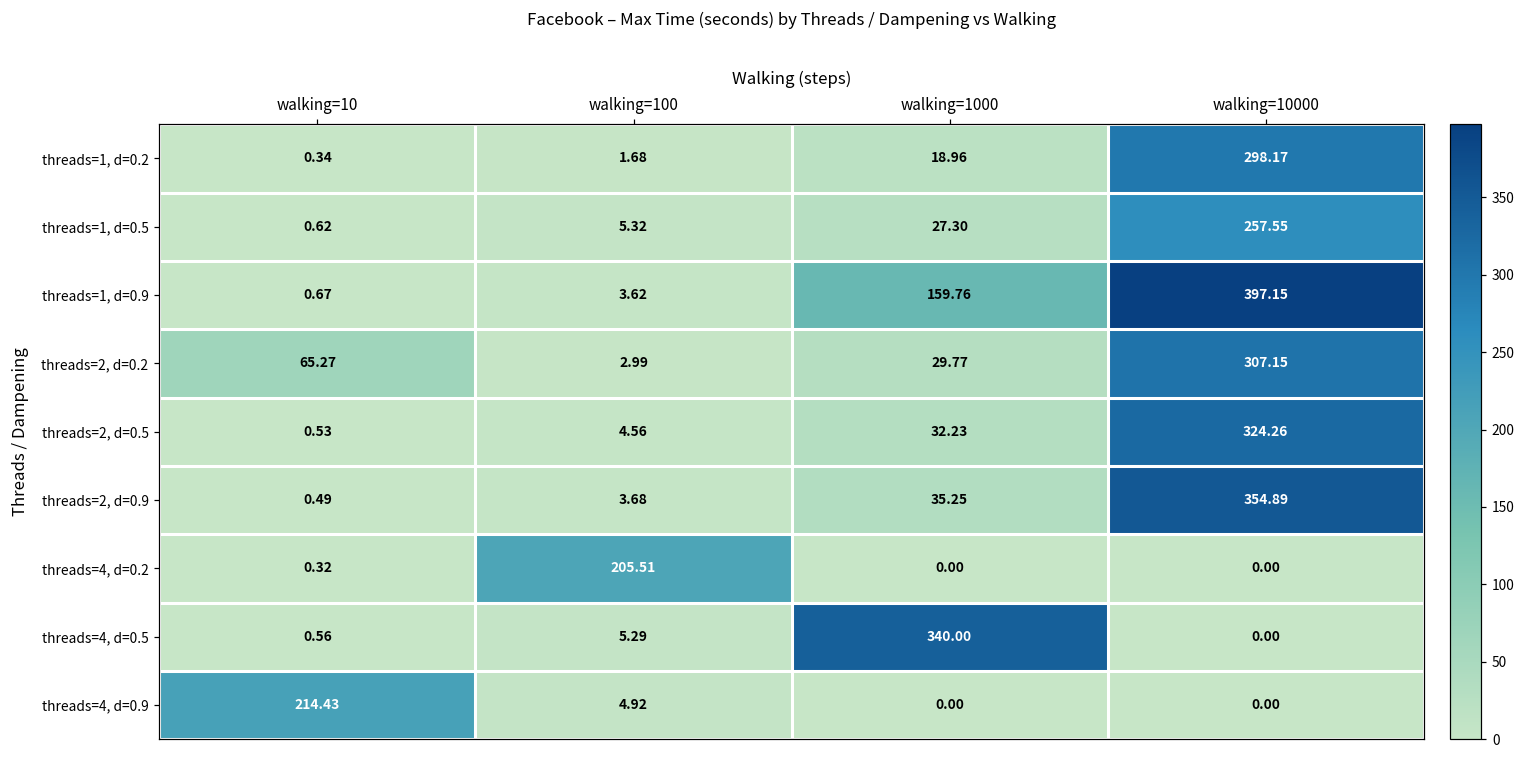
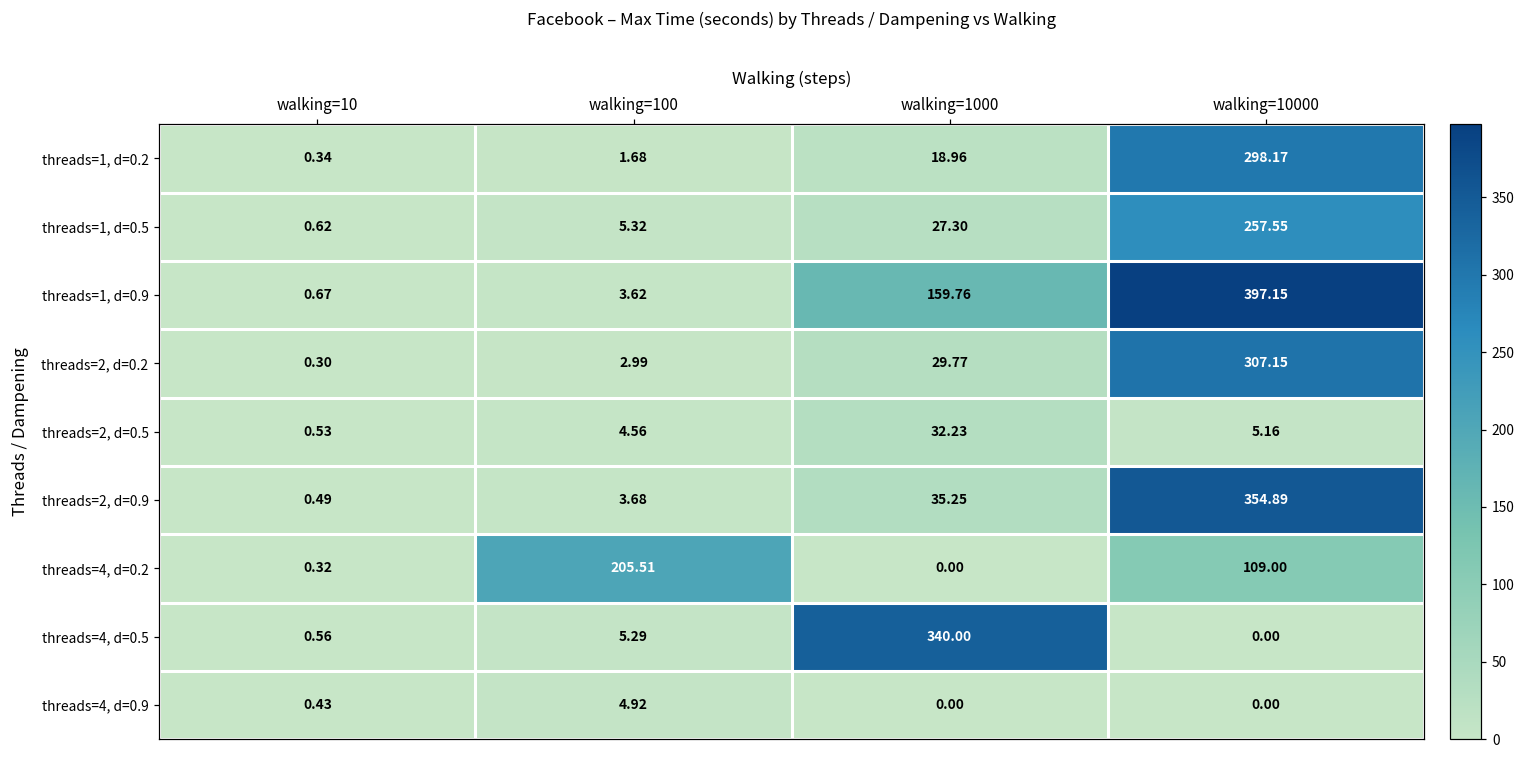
threads=2, d=0.2, walking=10: 65.27 -> 0.30
threads=2, d=0.5, walking=10000: 324.26 -> 5.16
threads=4, d=0.2, walking=10000: 0.00 -> 109.00
threads=4, d=0.9, walking=10: 214.43 -> 0.43
